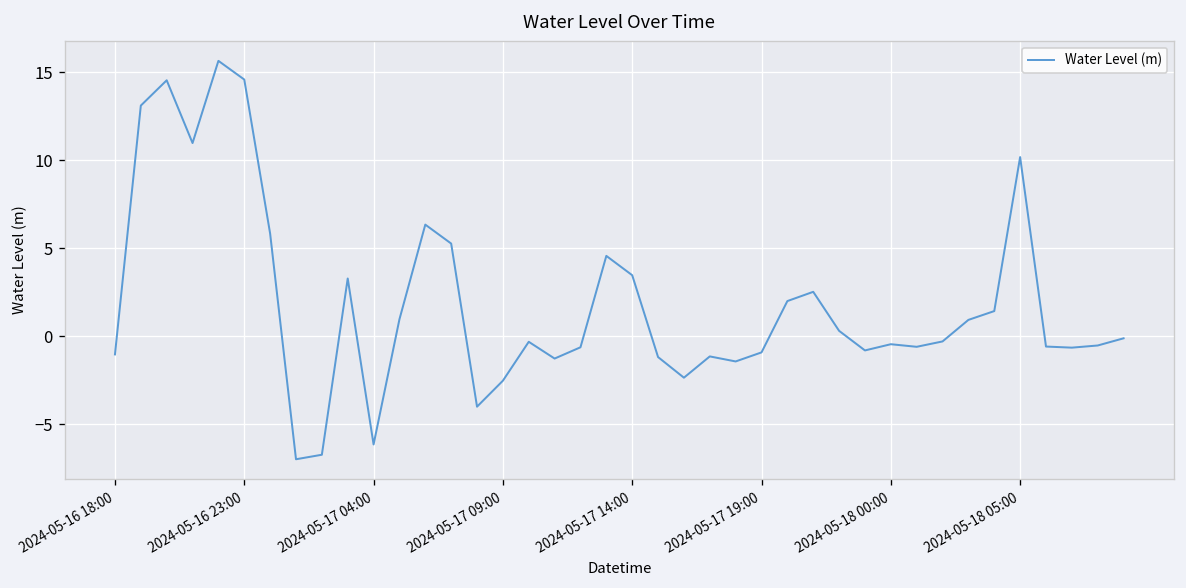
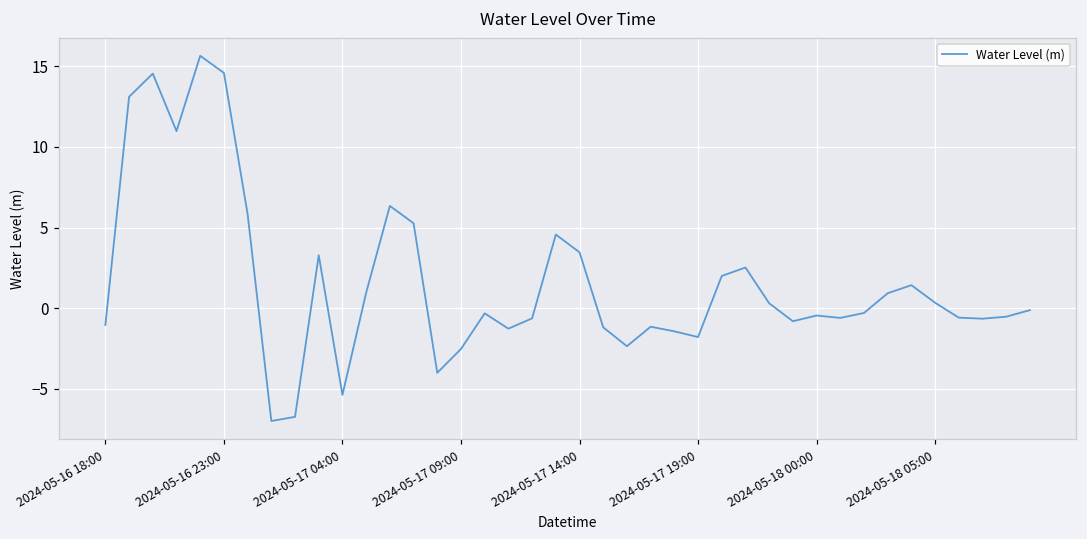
2024-05-17 04:00: -6.2 -> -5.4
2024-05-17 19:00: -0.9 -> -1.8
2024-05-18 05:00: 10.2 -> 0.3
